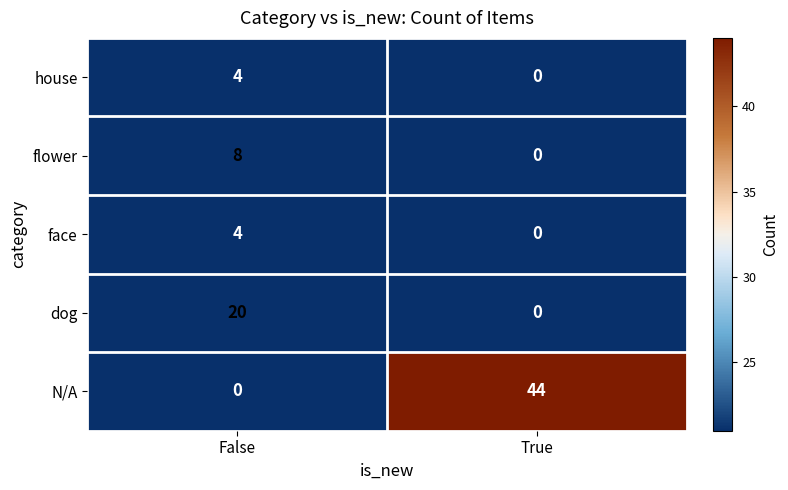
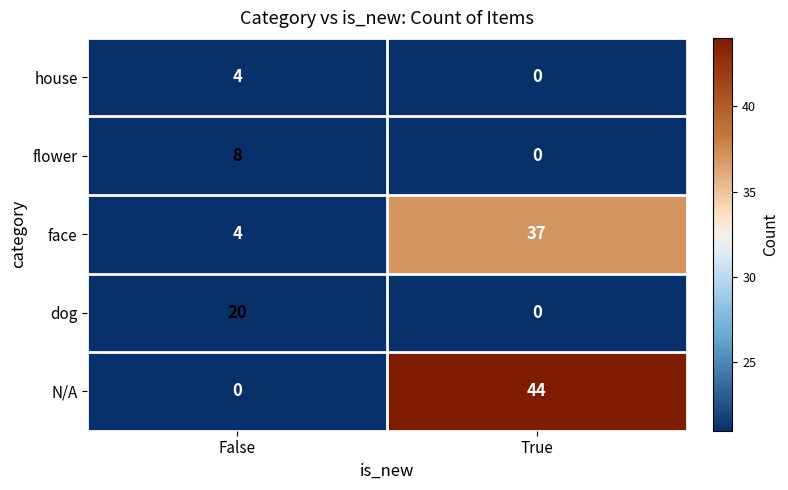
face, True: 0 -> 37
